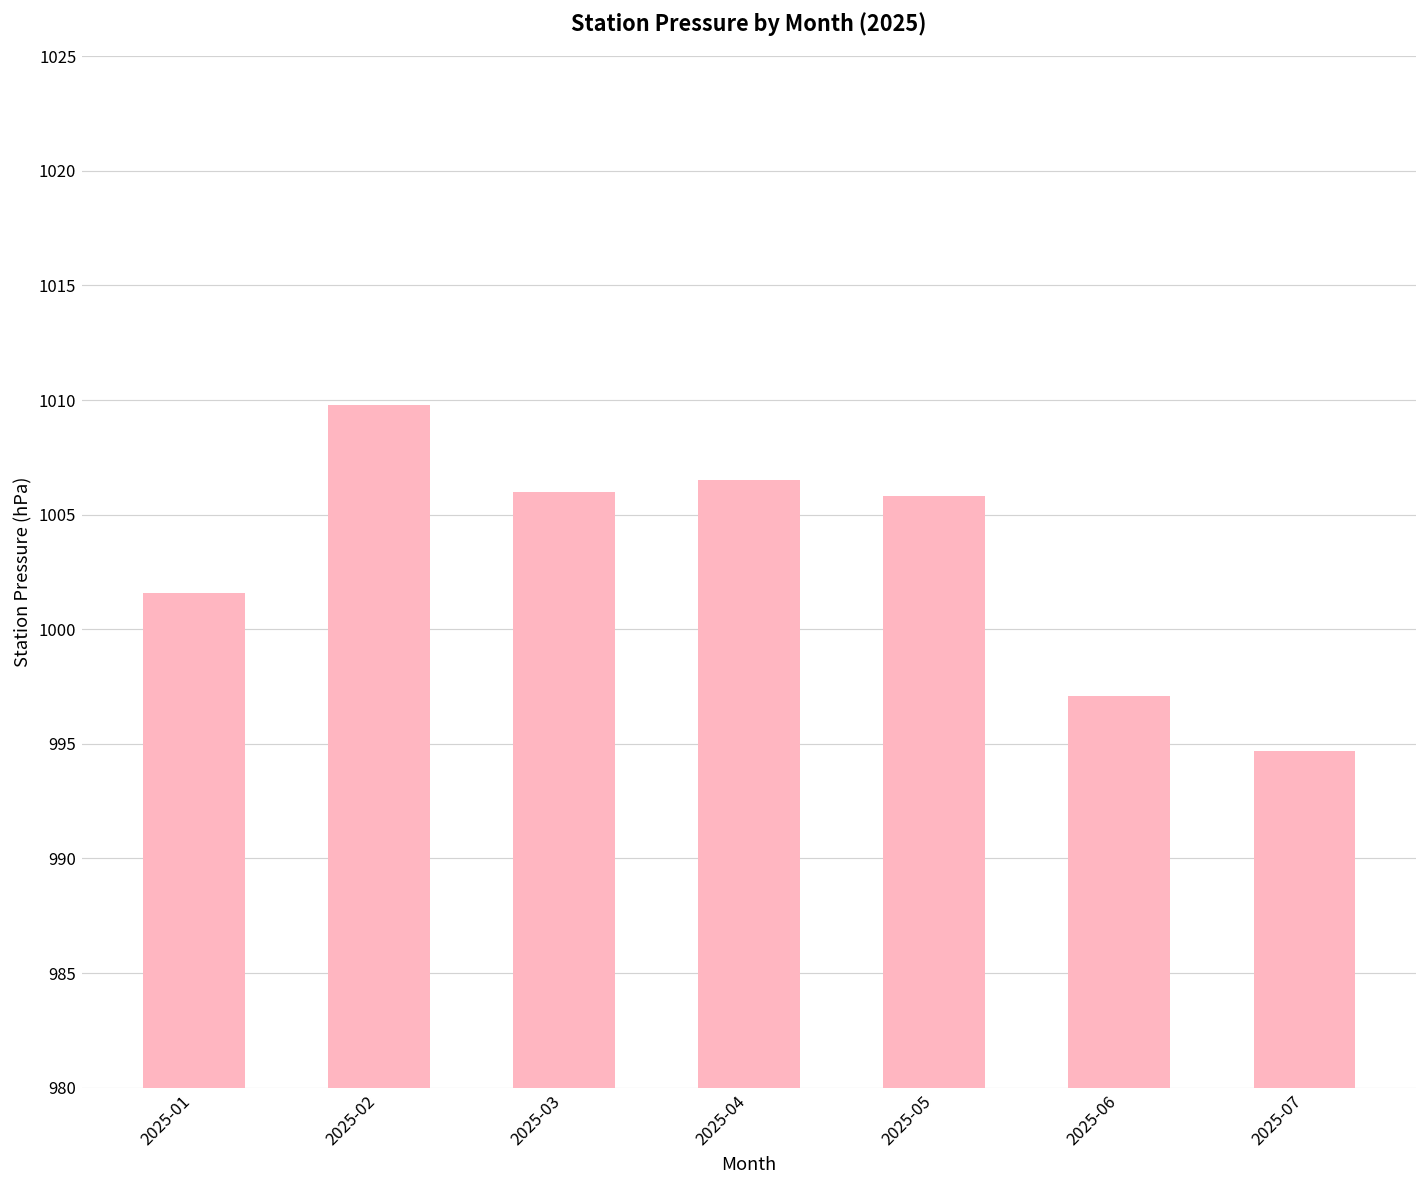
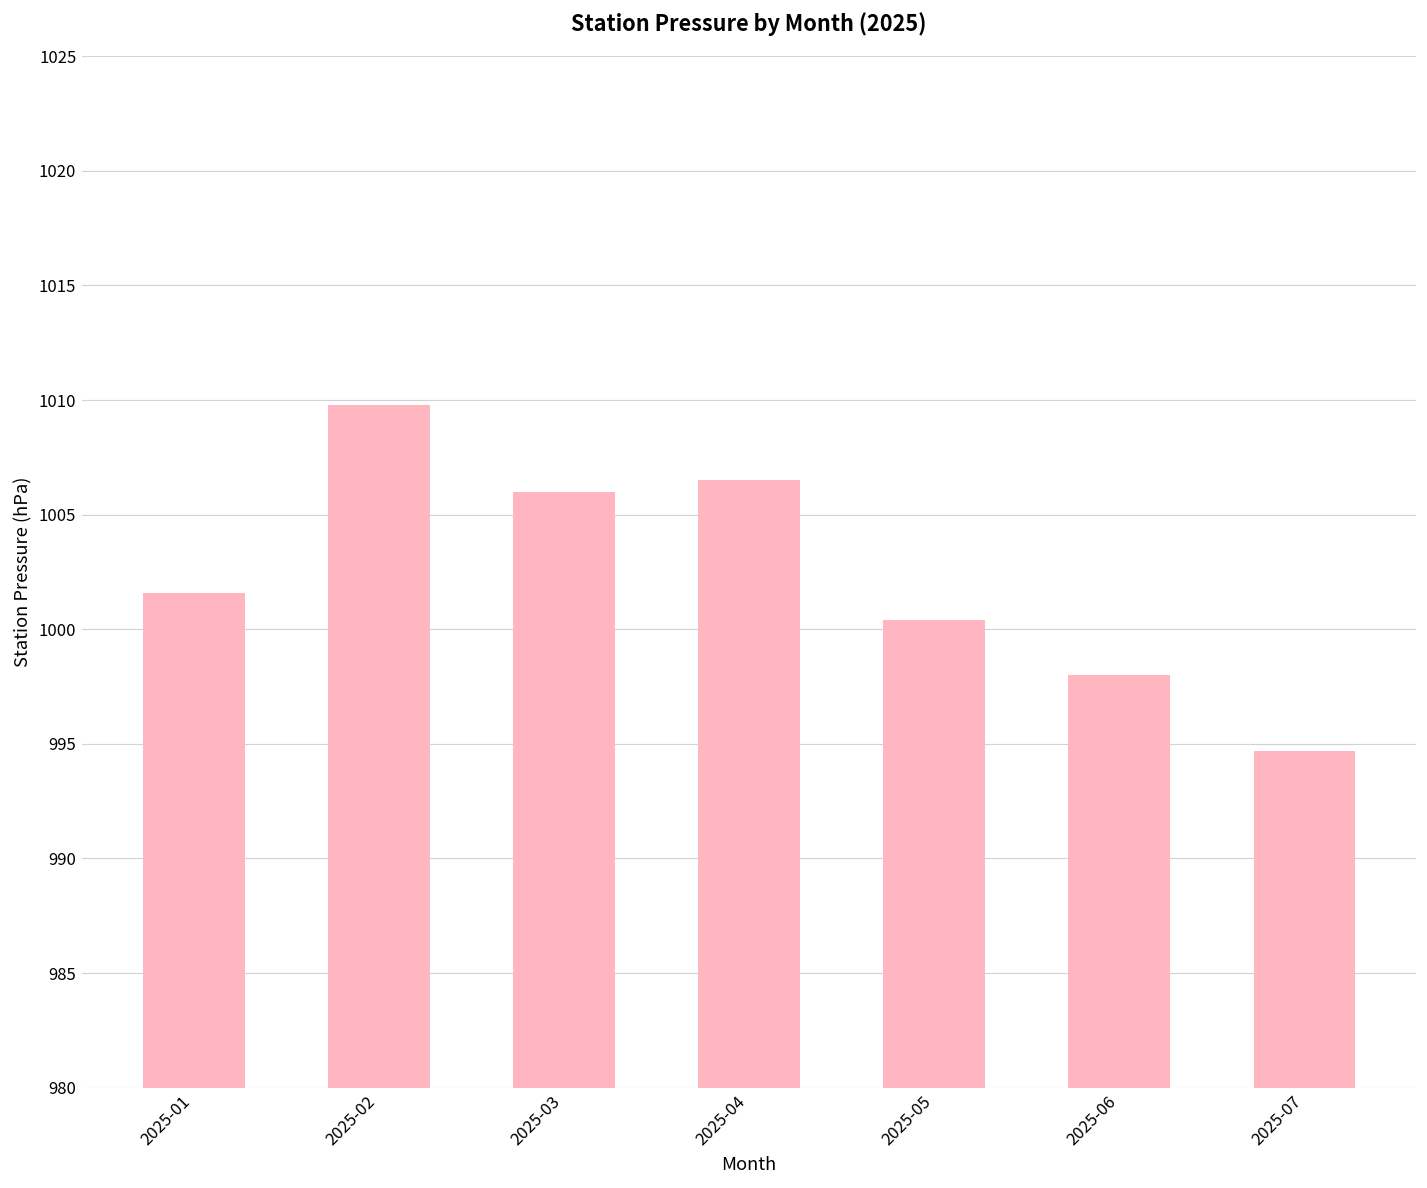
2025-05: 1005.8 -> 1000.4
2025-06: 997.1 -> 998.0
